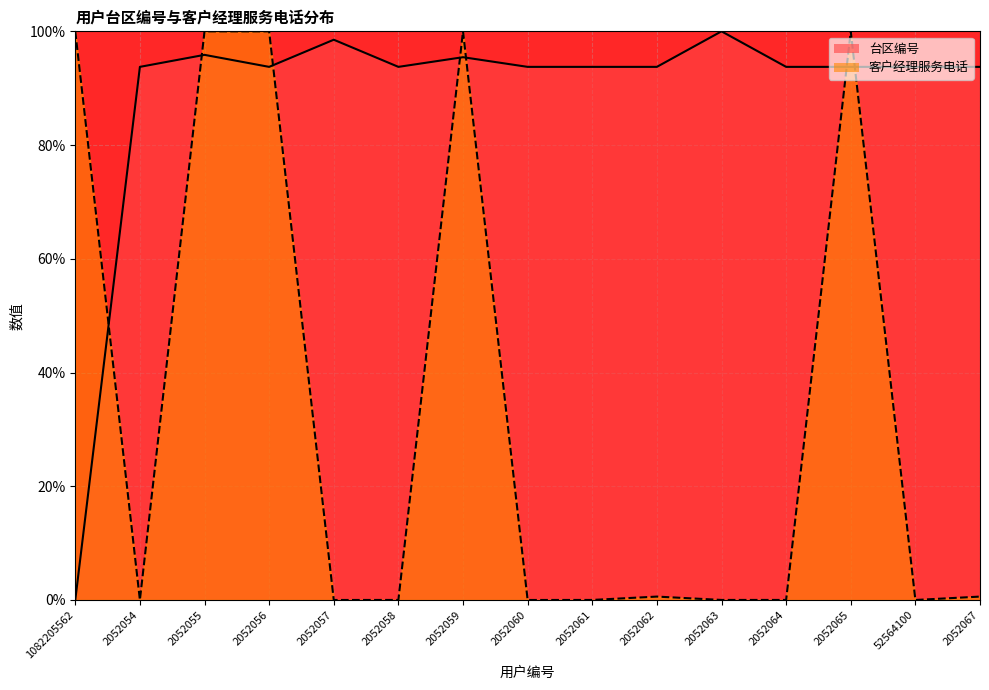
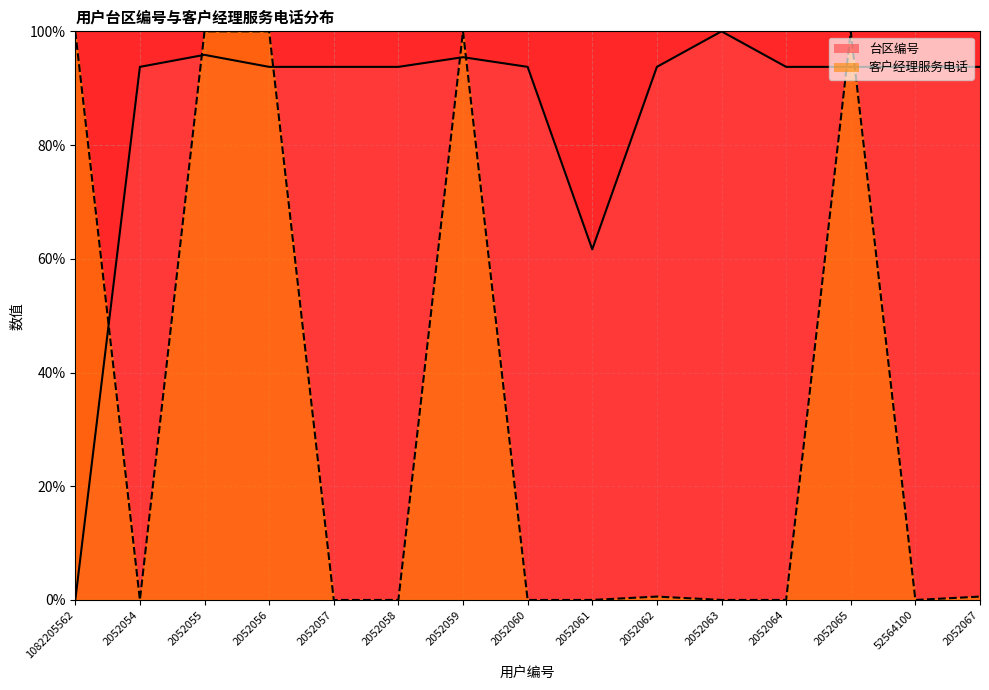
台区编号, 2052057: 99% -> 94%
台区编号, 2052061: 94% -> 62%
